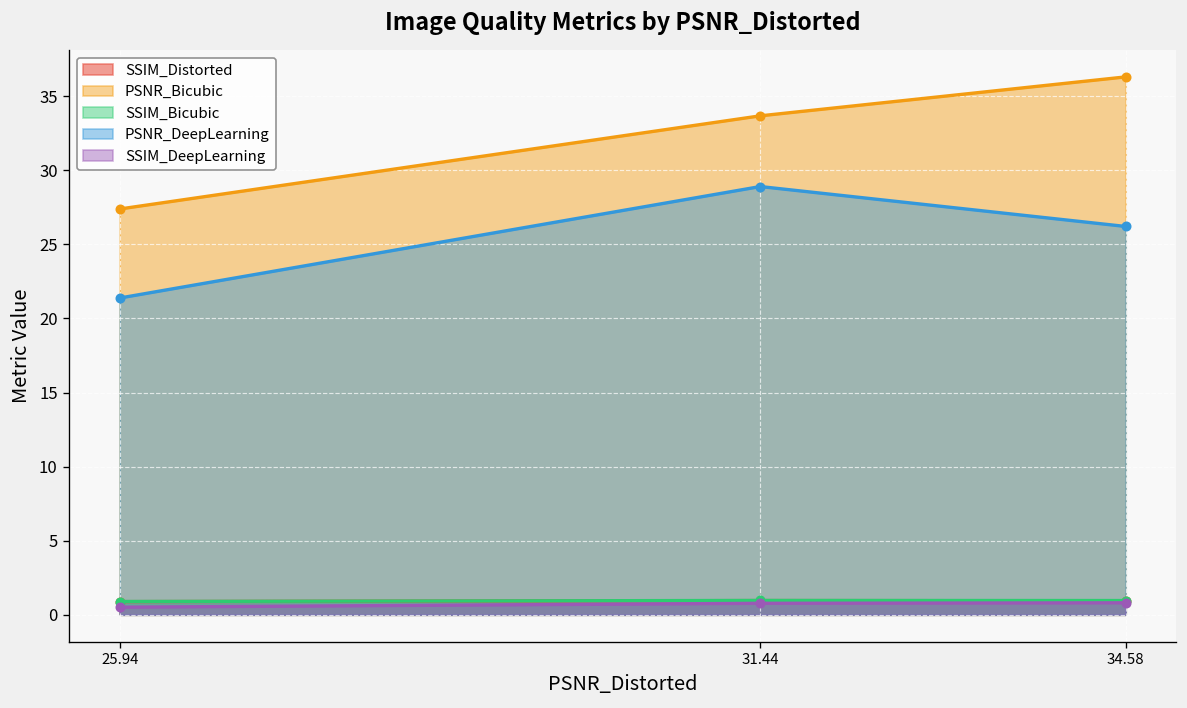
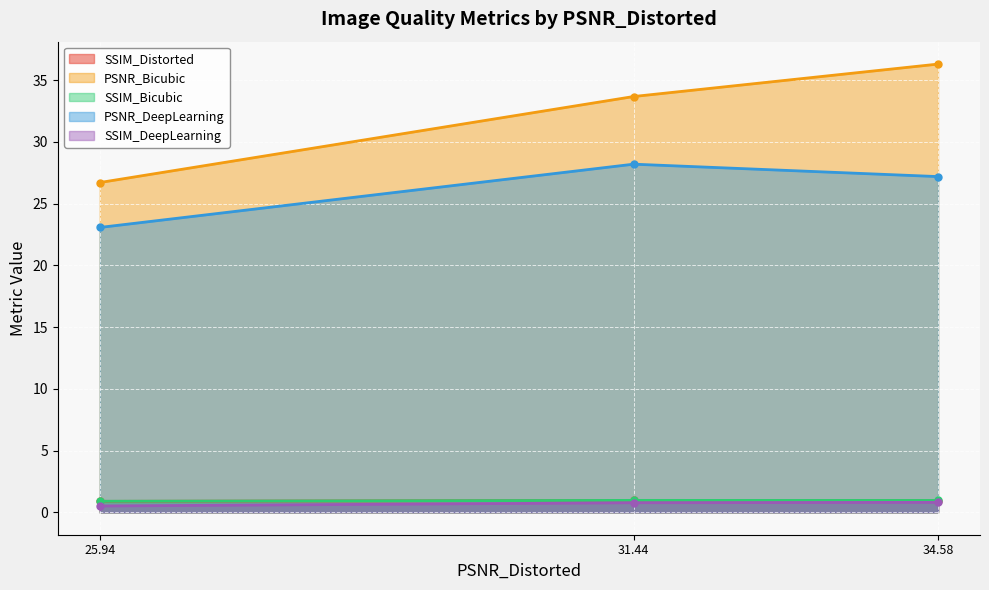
PSNR_Bicubic, 25.94: 27.4 -> 26.7
PSNR_DeepLearning, 25.94: 21.4 -> 23.1
PSNR_DeepLearning, 31.44: 28.9 -> 28.2
PSNR_DeepLearning, 34.58: 26.2 -> 27.2
